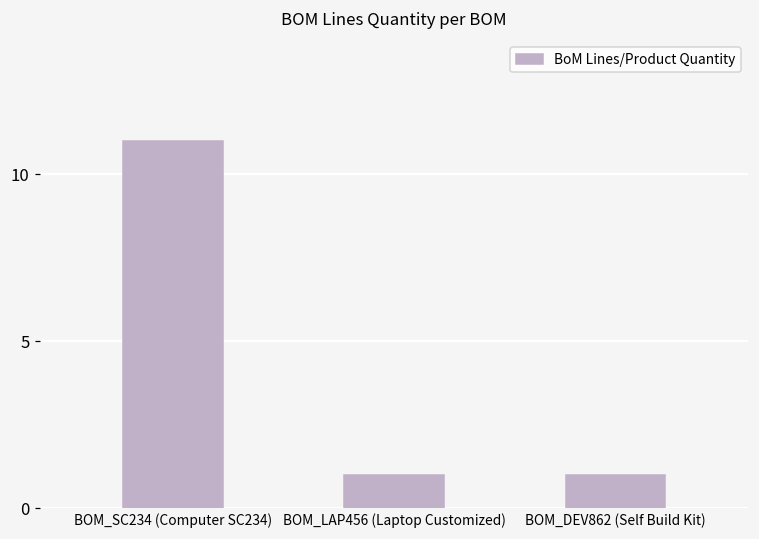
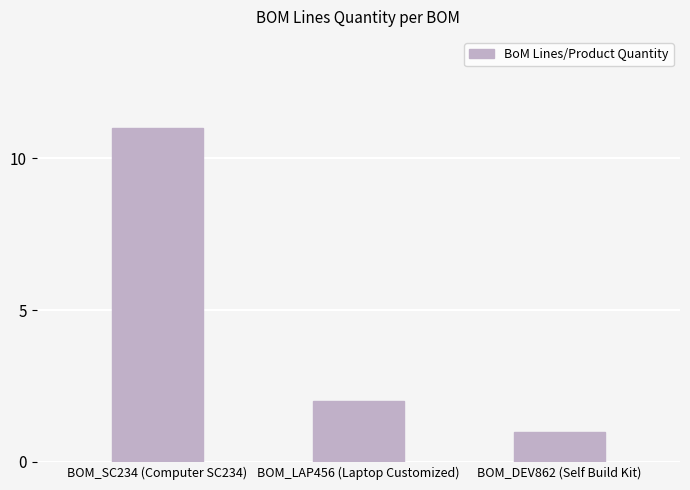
BOM_LAP456 (Laptop Customized): 1 -> 2
